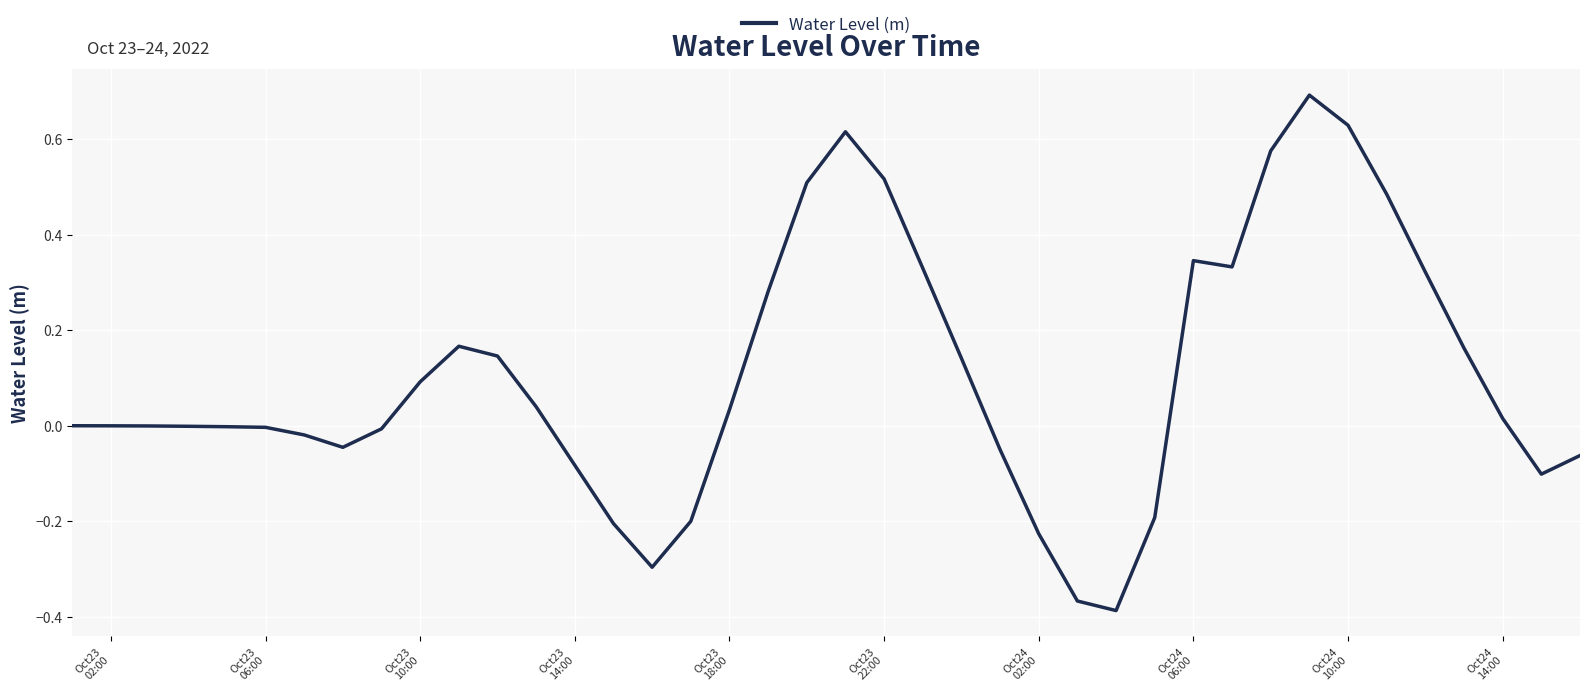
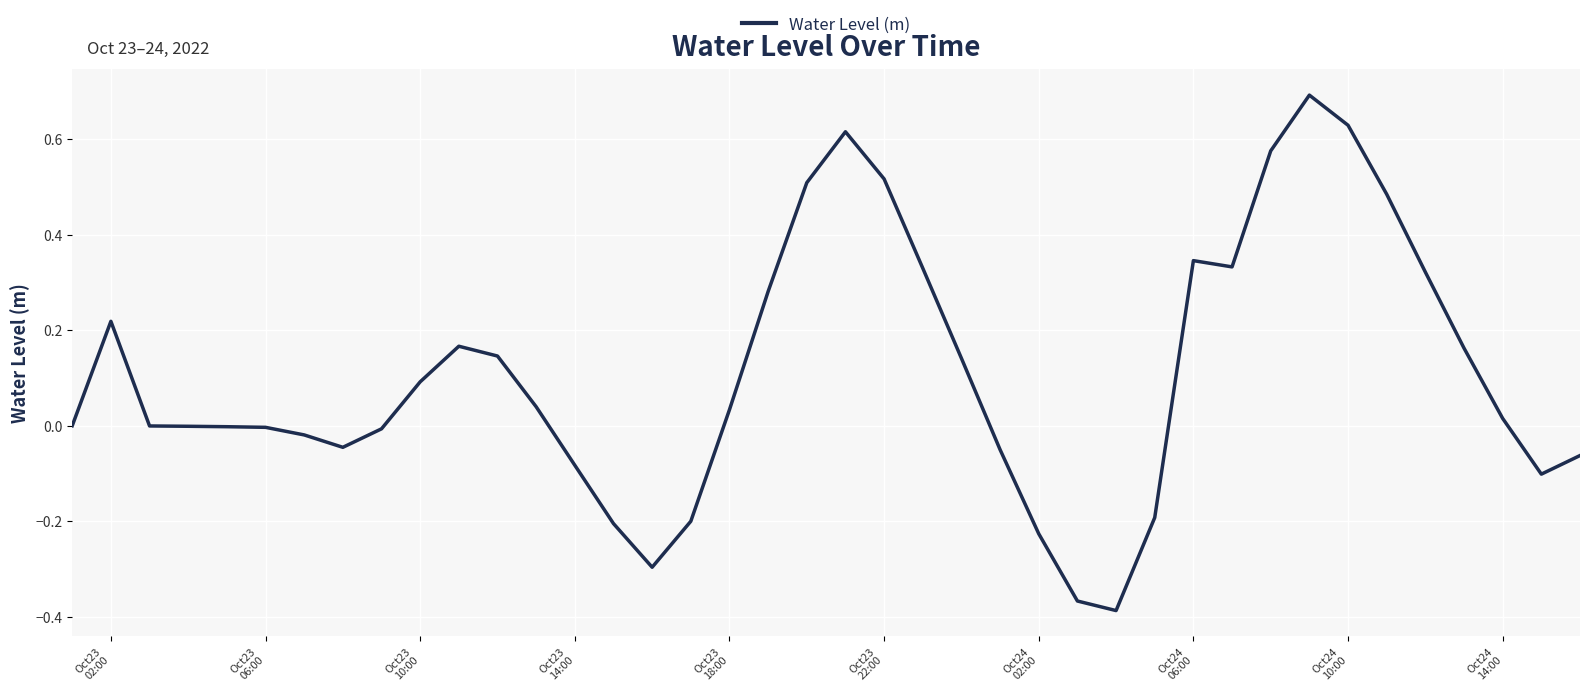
Oct23 02:00: 0.00 -> 0.22
